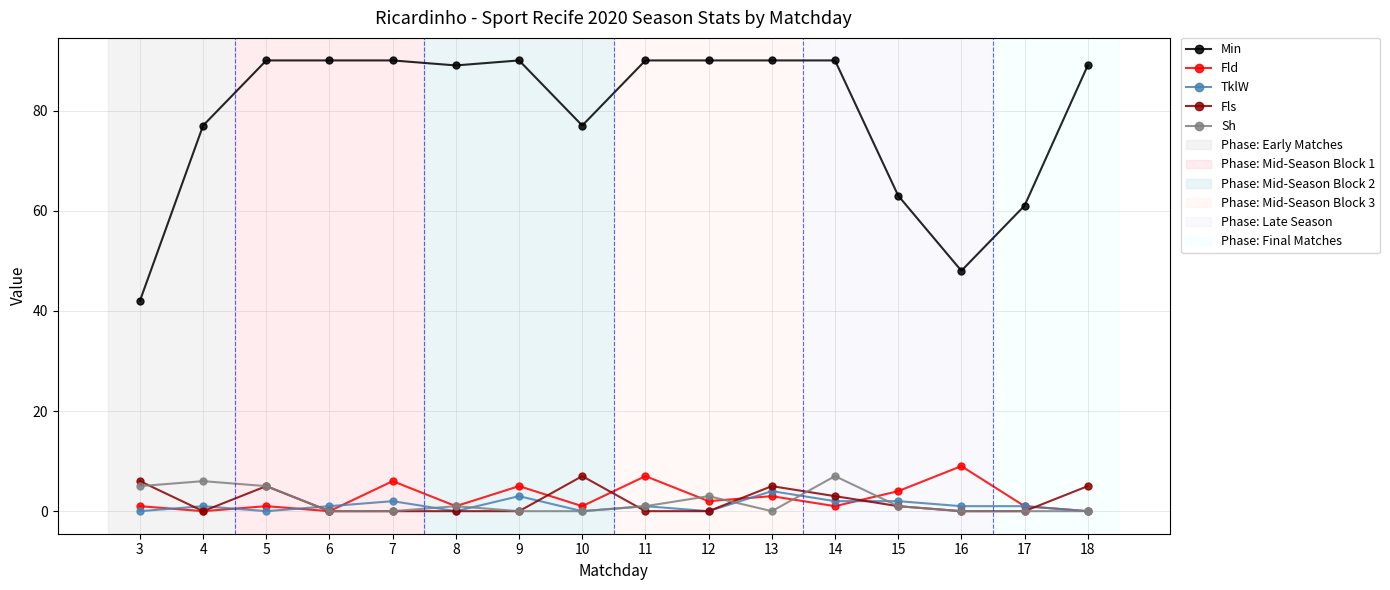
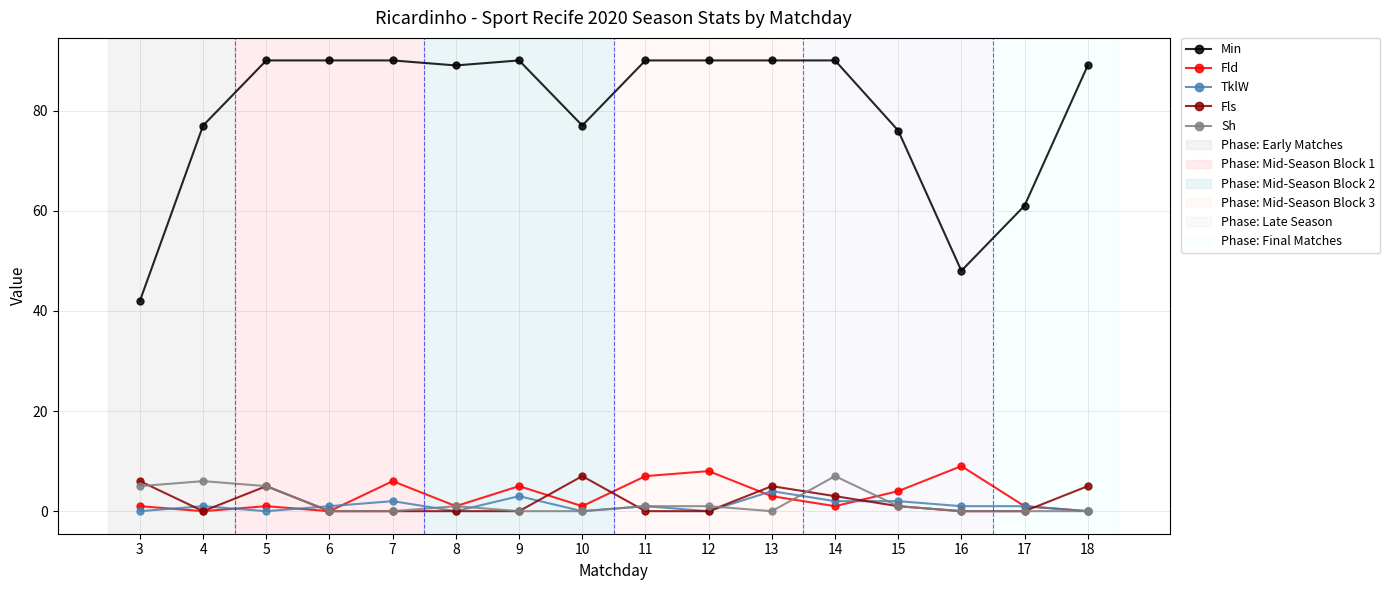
Fld, 12: 2 -> 8
Sh, 12: 3 -> 1
Min, 15: 63 -> 76
